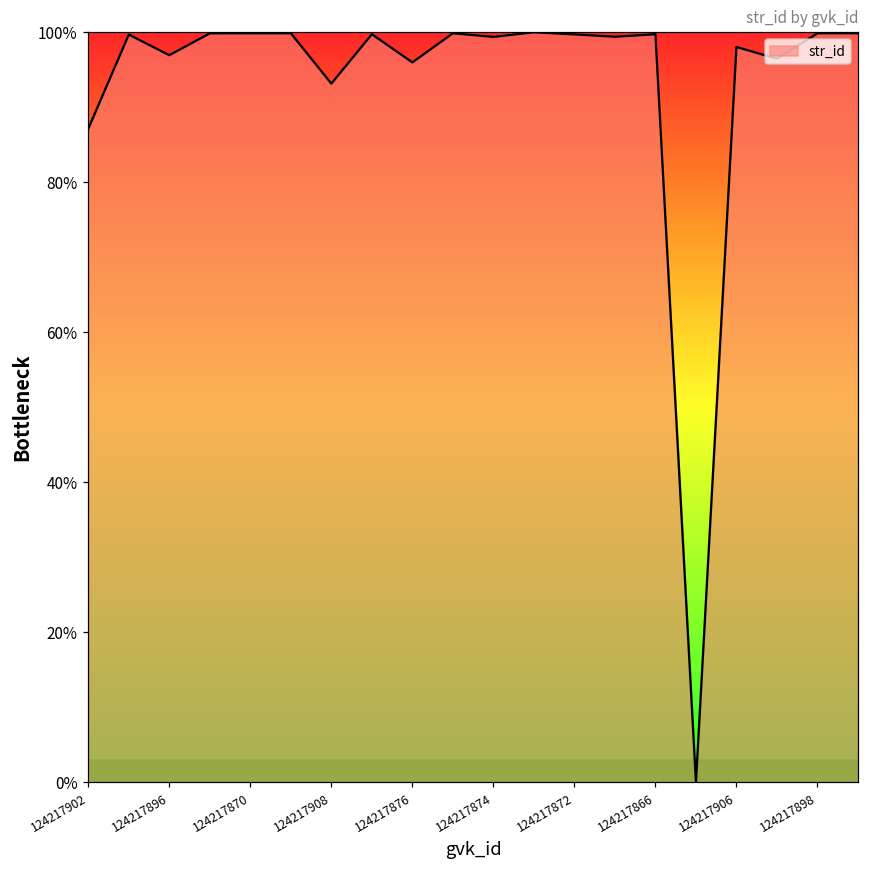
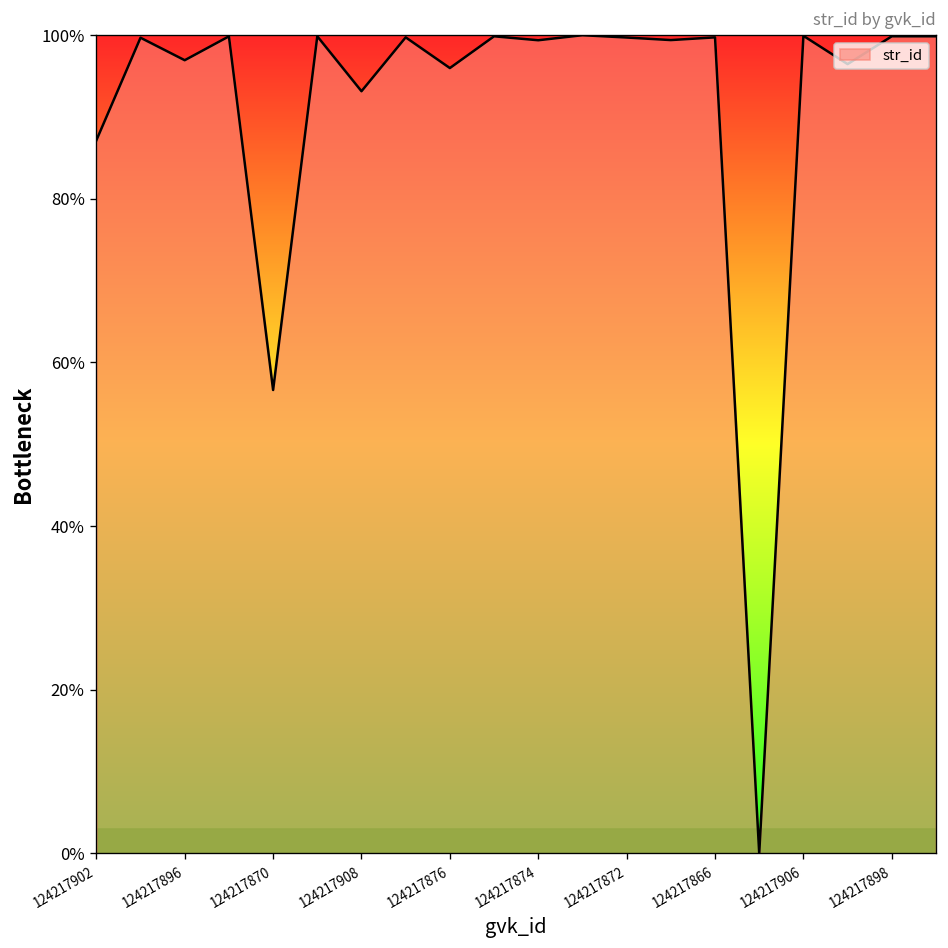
str_id, 124217870: 100% -> 57%
str_id, 124217906: 98% -> 100%
